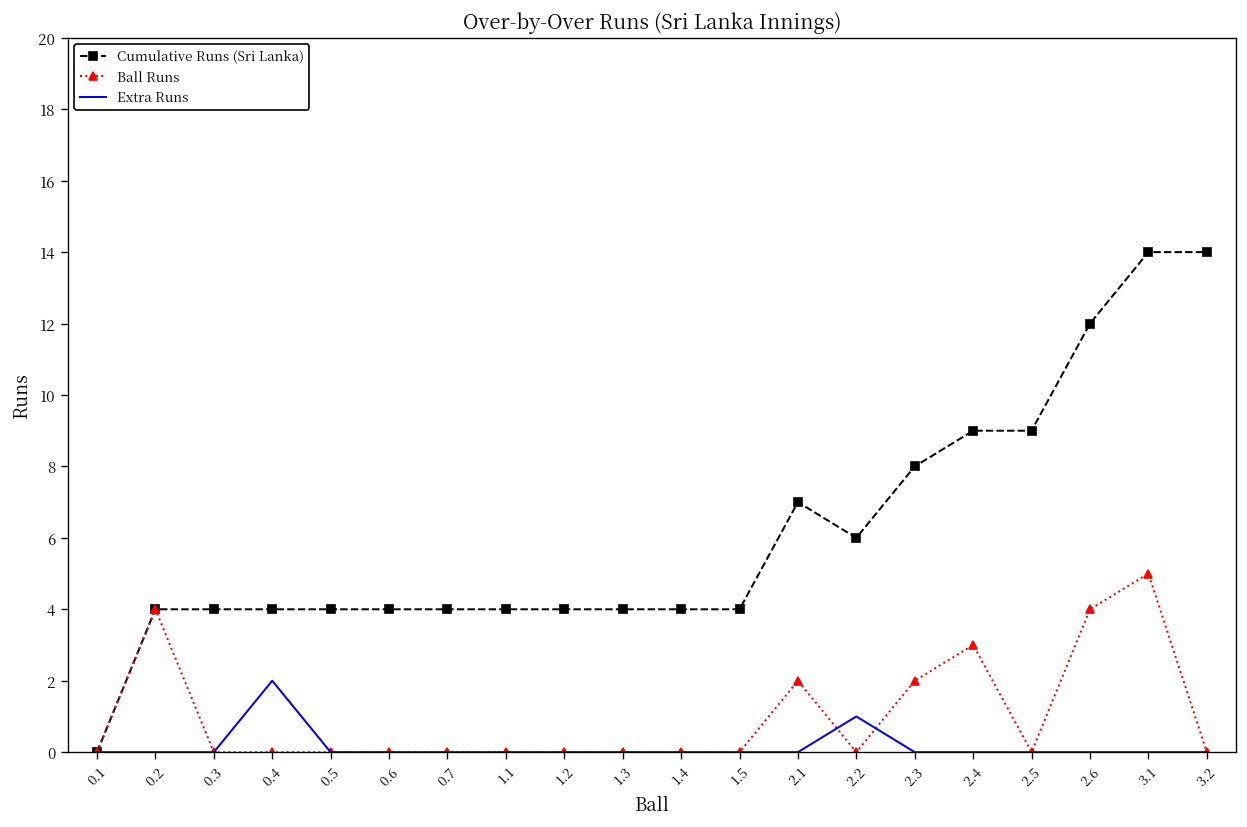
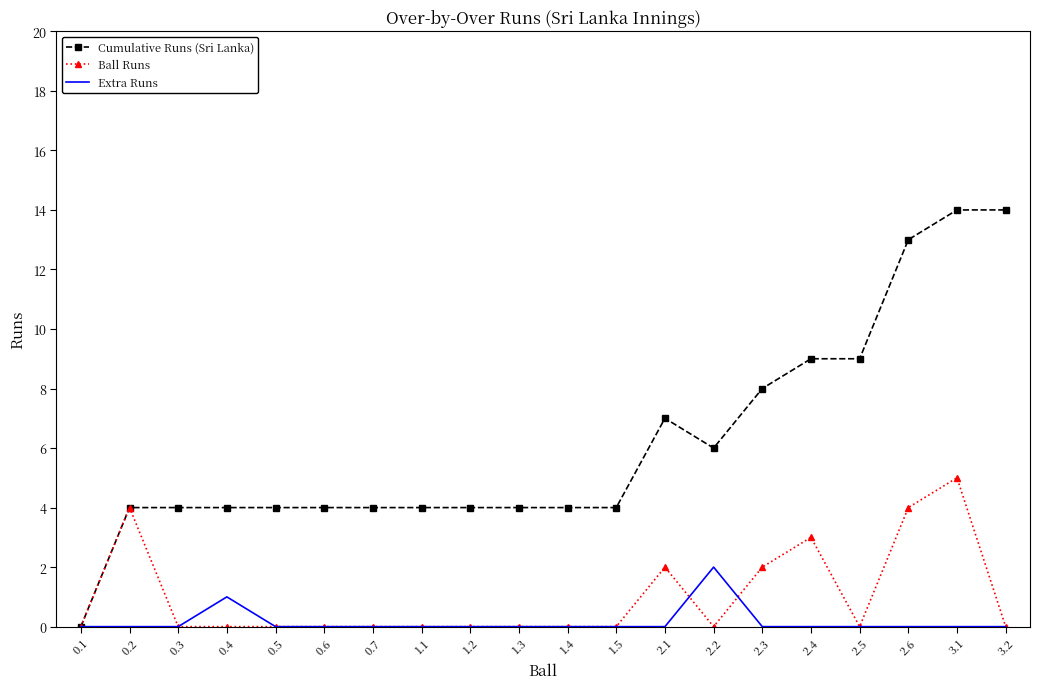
Extra Runs, 0.4: 2 -> 1
Extra Runs, 2.2: 1 -> 2
Cumulative Runs (Sri Lanka), 2.6: 12 -> 13
